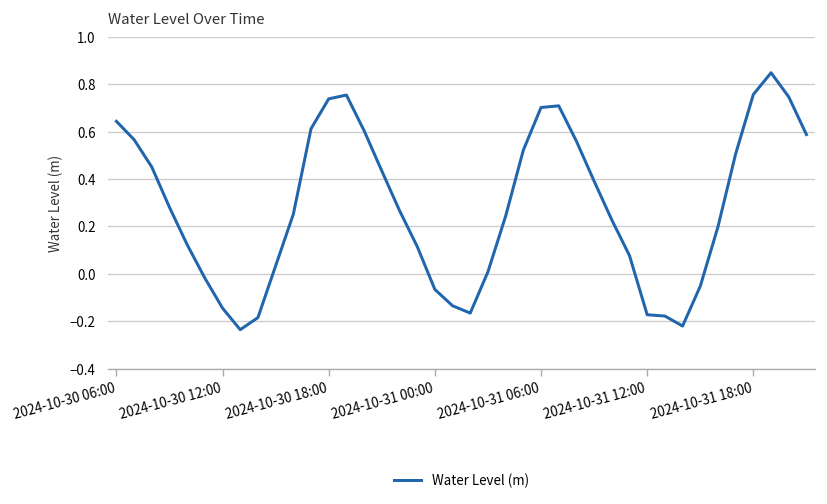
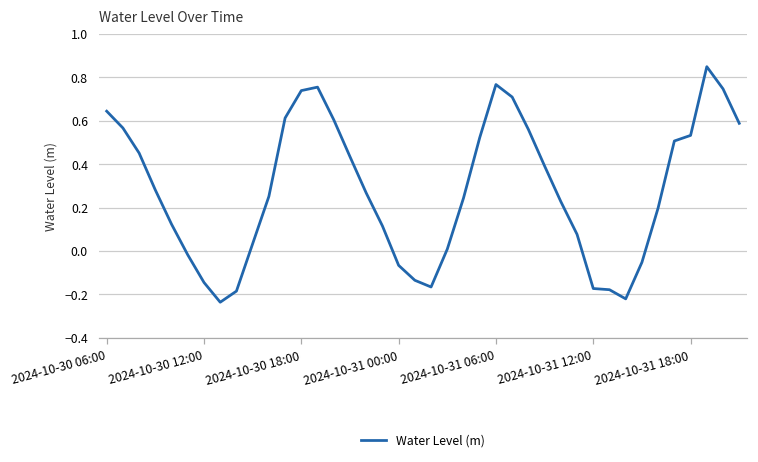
2024-10-31 06:00: 0.70 -> 0.77
2024-10-31 18:00: 0.76 -> 0.53
